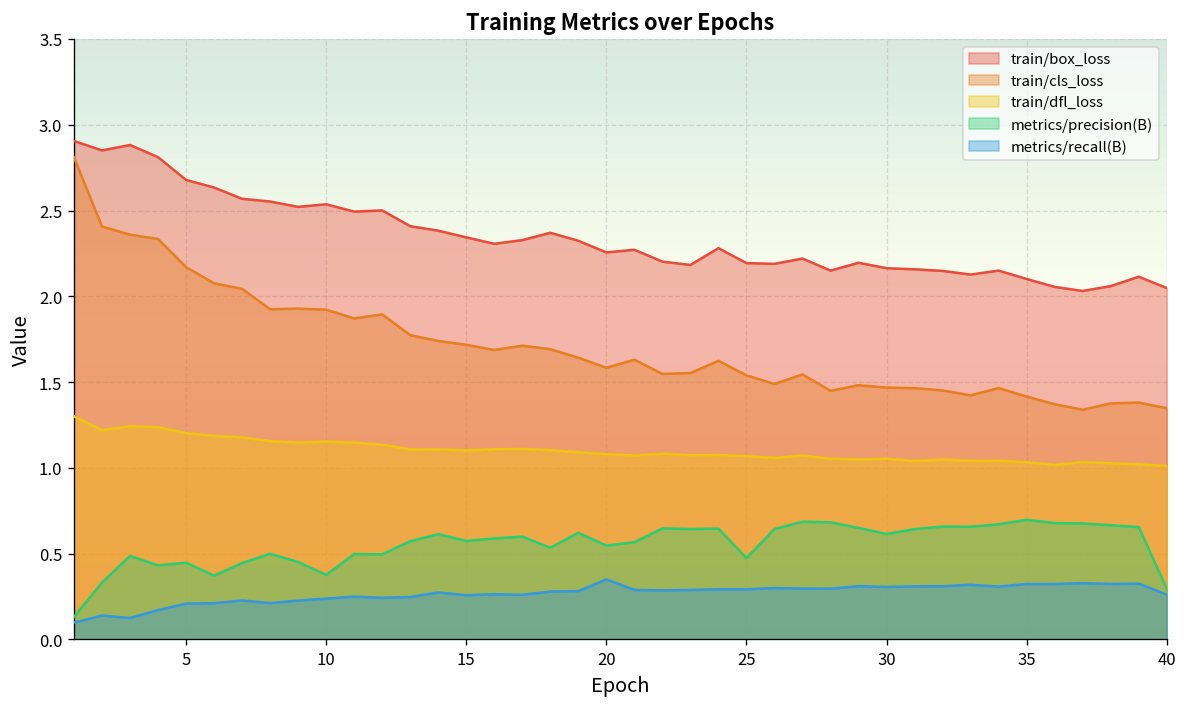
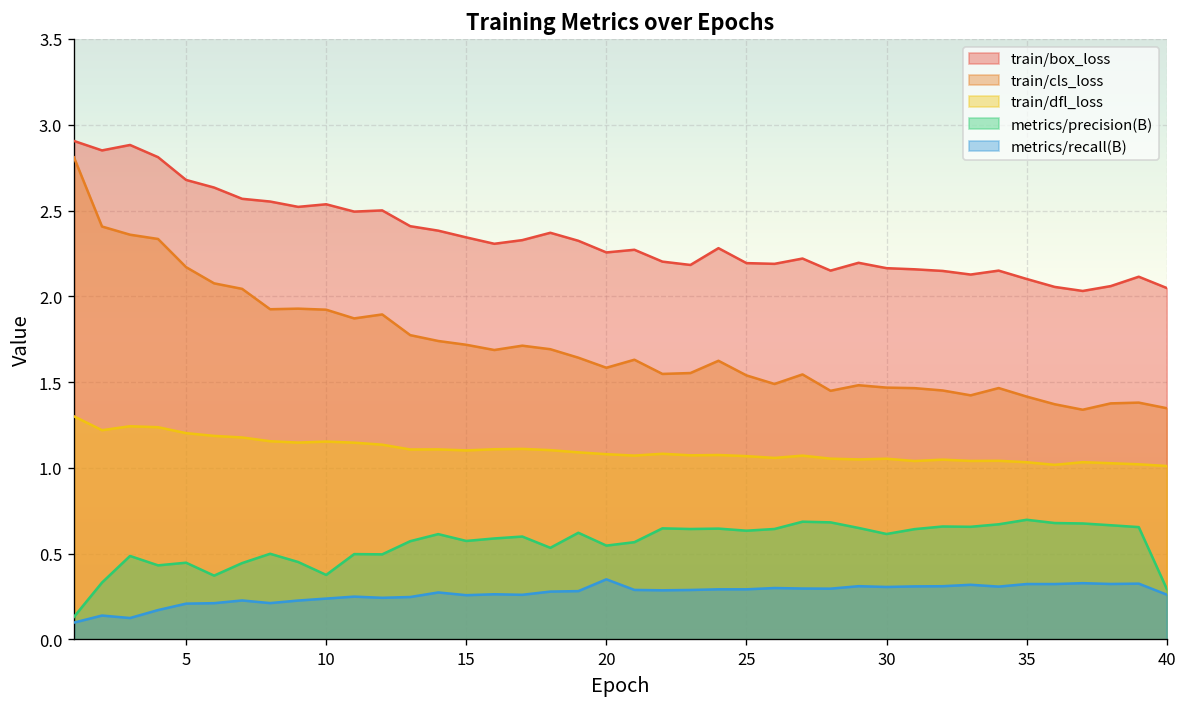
metrics/precision(B), 25: 0.47 -> 0.63
